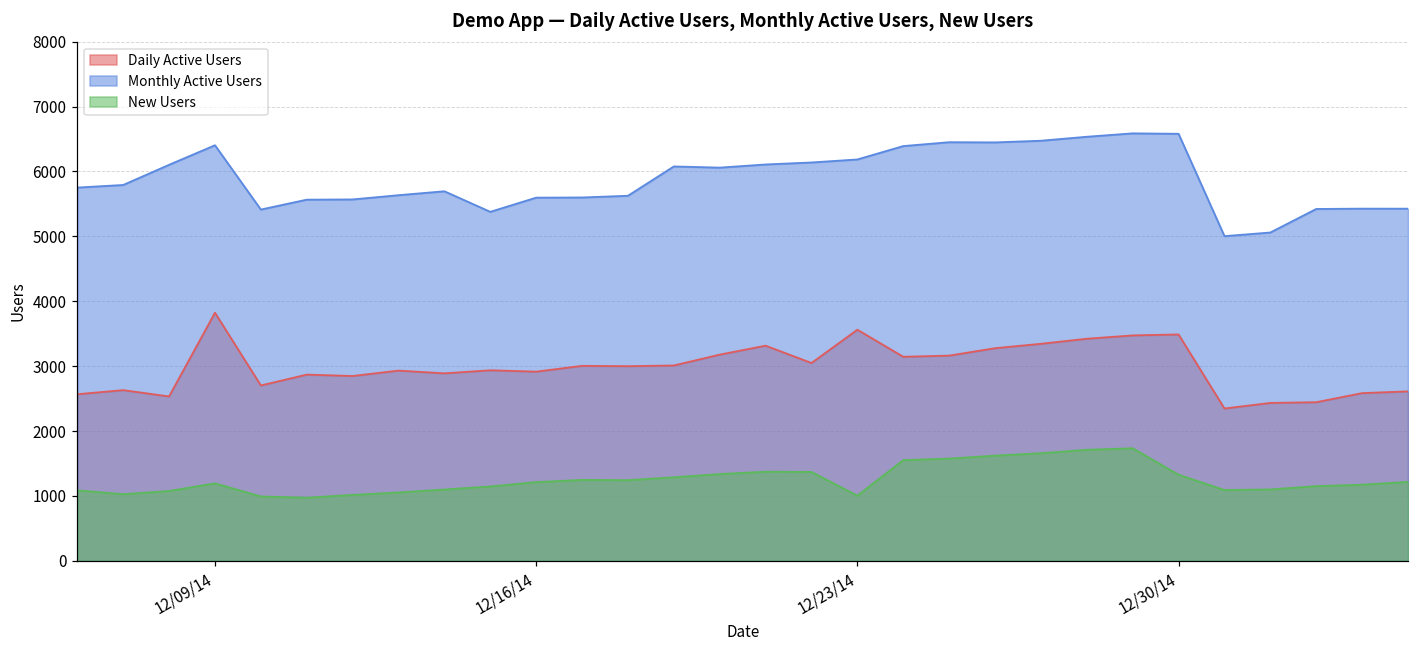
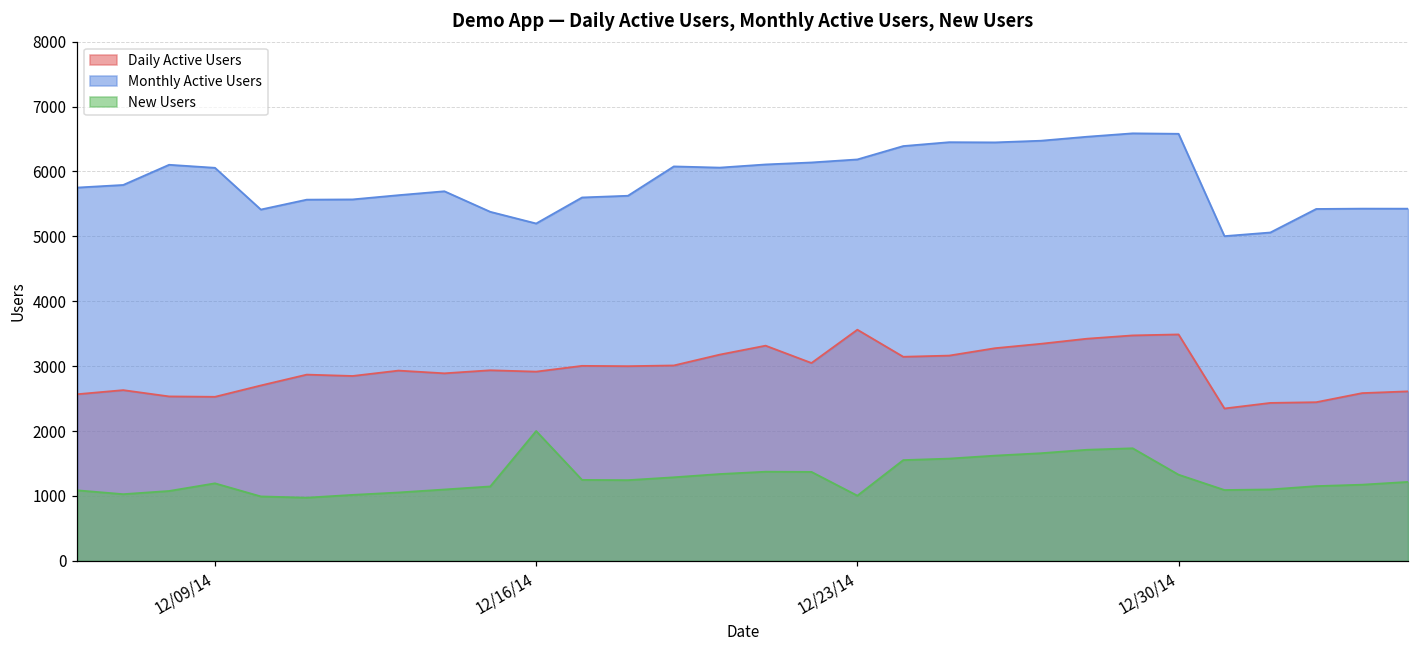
Daily Active Users, 12/09/14: 3800 -> 2500
Monthly Active Users, 12/09/14: 6400 -> 6100
Monthly Active Users, 12/16/14: 5600 -> 5200
New Users, 12/16/14: 1200 -> 2000
